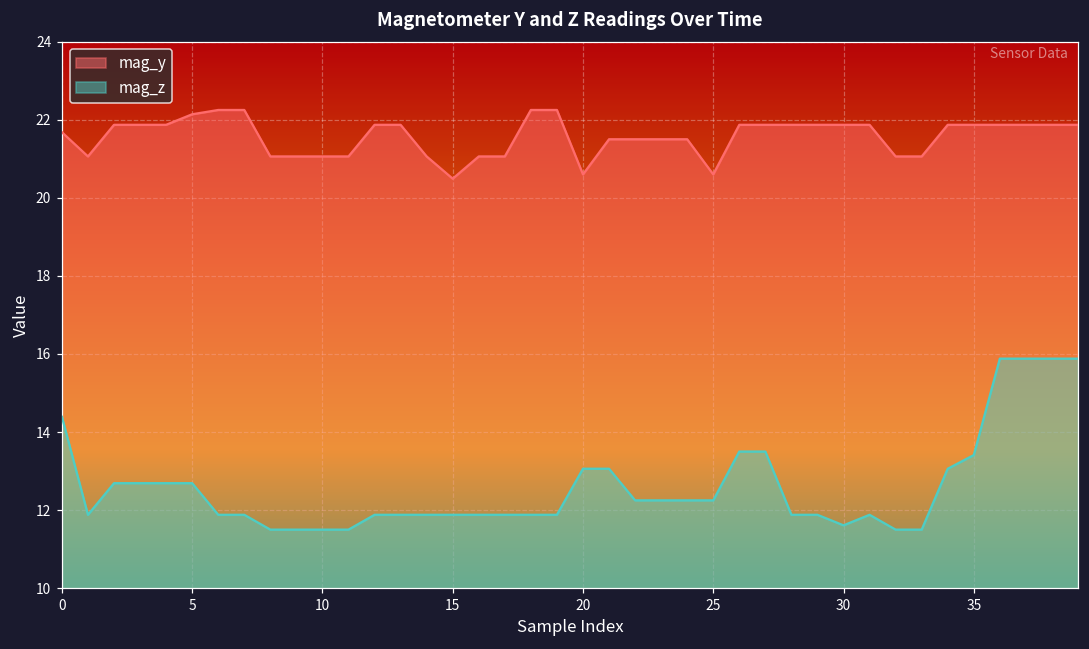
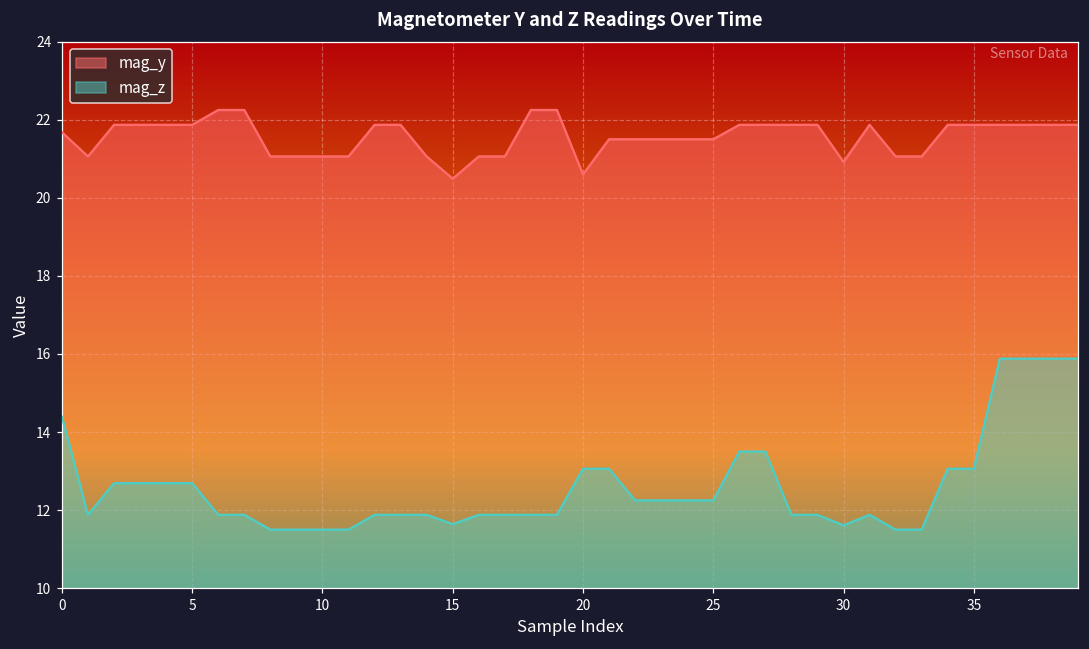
mag_y, 5: 22.1 -> 21.9
mag_z, 15: 11.9 -> 11.6
mag_y, 25: 20.6 -> 21.5
mag_y, 30: 21.9 -> 20.9
mag_z, 35: 13.4 -> 13.1
